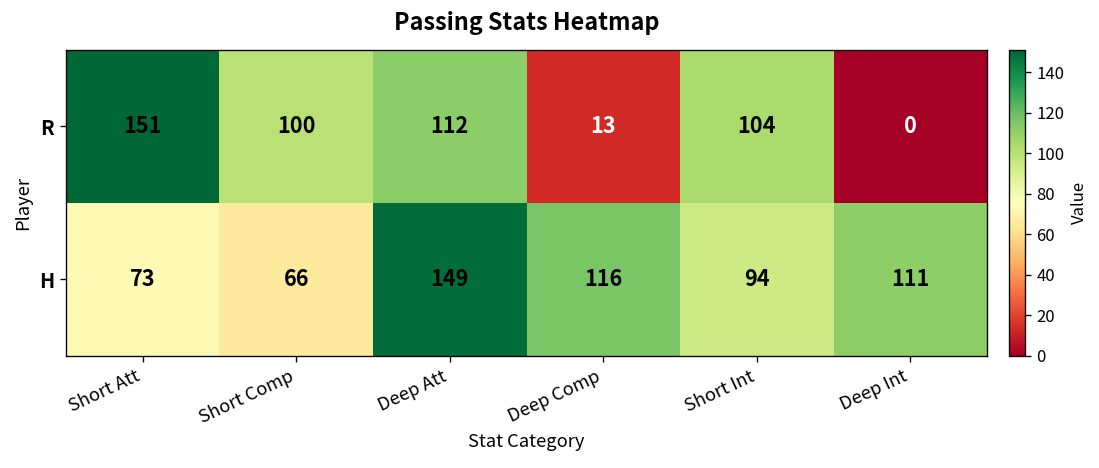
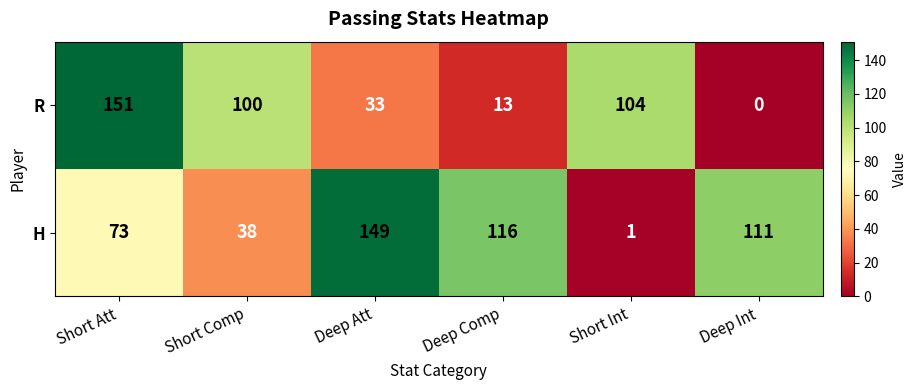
R, Deep Att: 112 -> 33
H, Short Comp: 66 -> 38
H, Short Int: 94 -> 1
